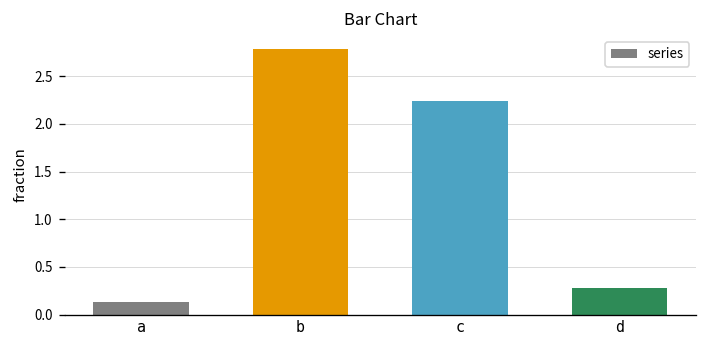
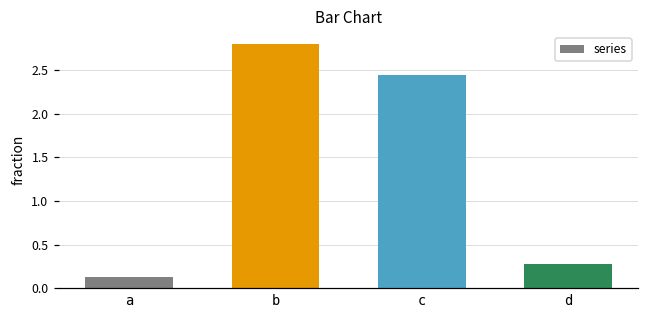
c: 2.2 -> 2.4
